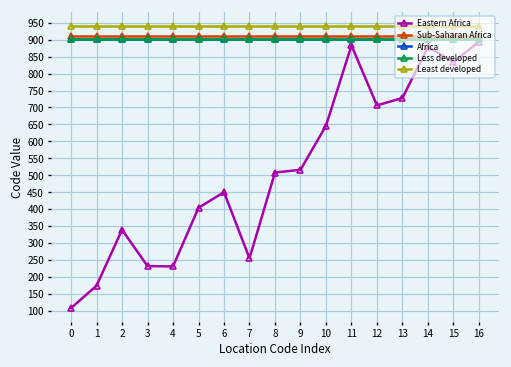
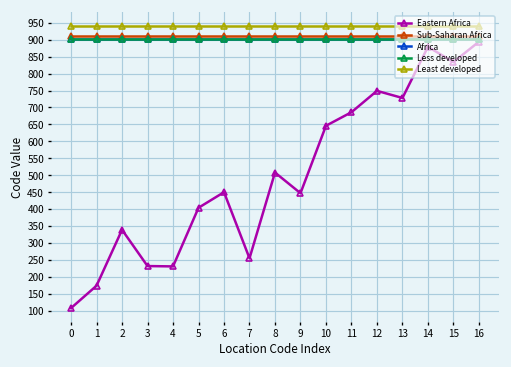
Eastern Africa, 9: 520 -> 450
Eastern Africa, 11: 880 -> 690
Eastern Africa, 12: 710 -> 750
